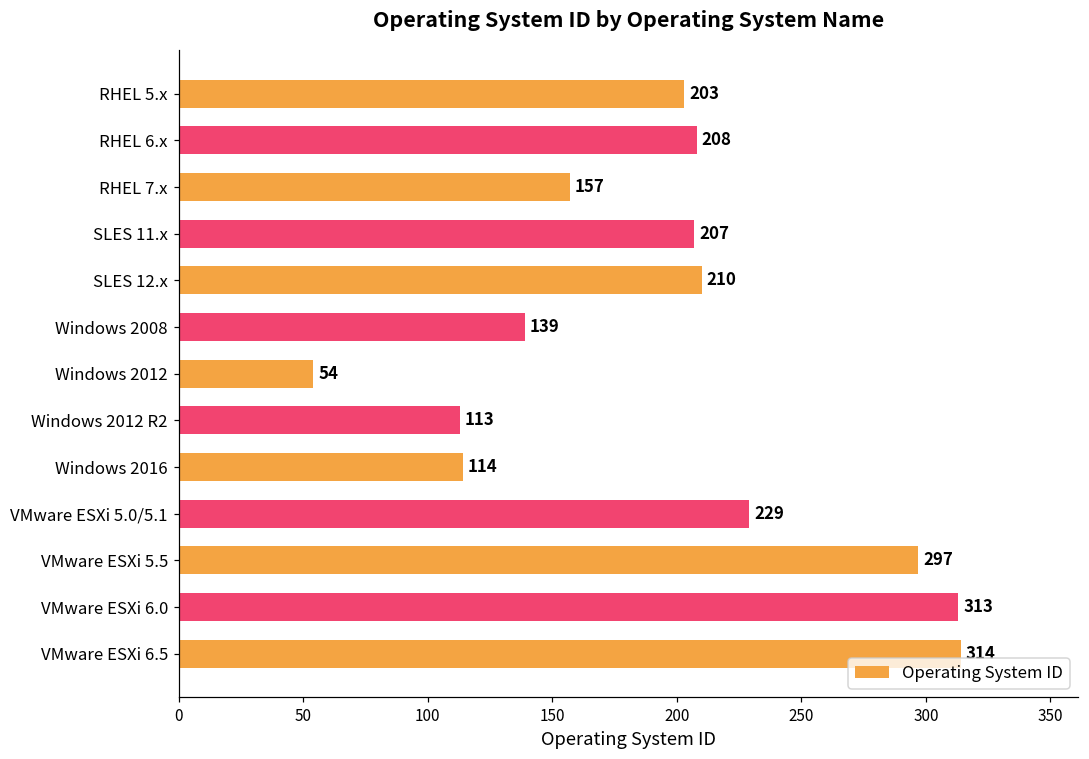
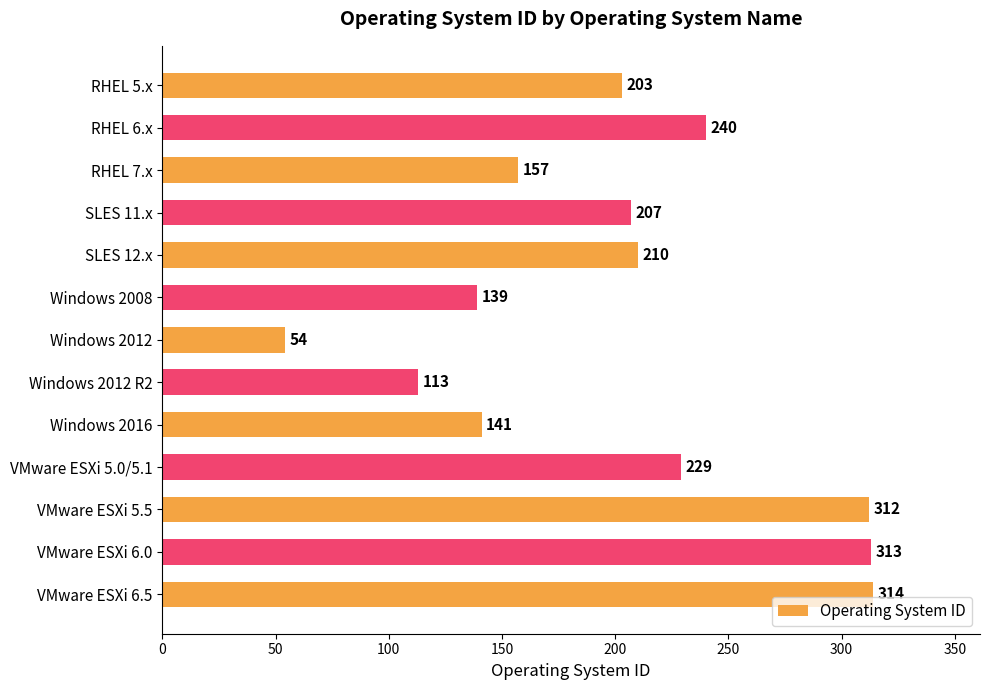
RHEL 6.x: 208 -> 240
Windows 2016: 114 -> 141
VMware ESXi 5.5: 297 -> 312
